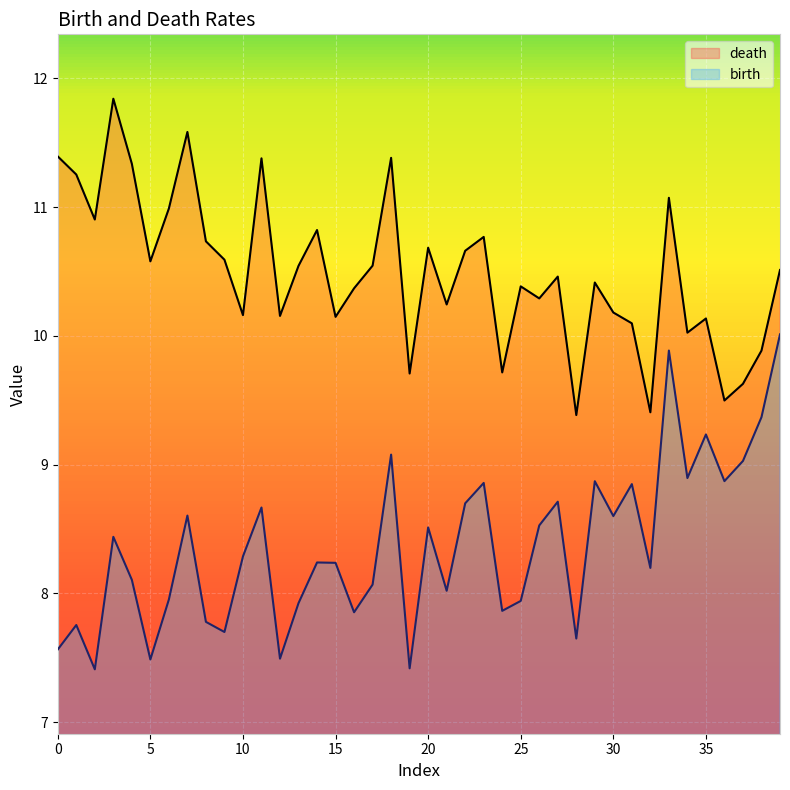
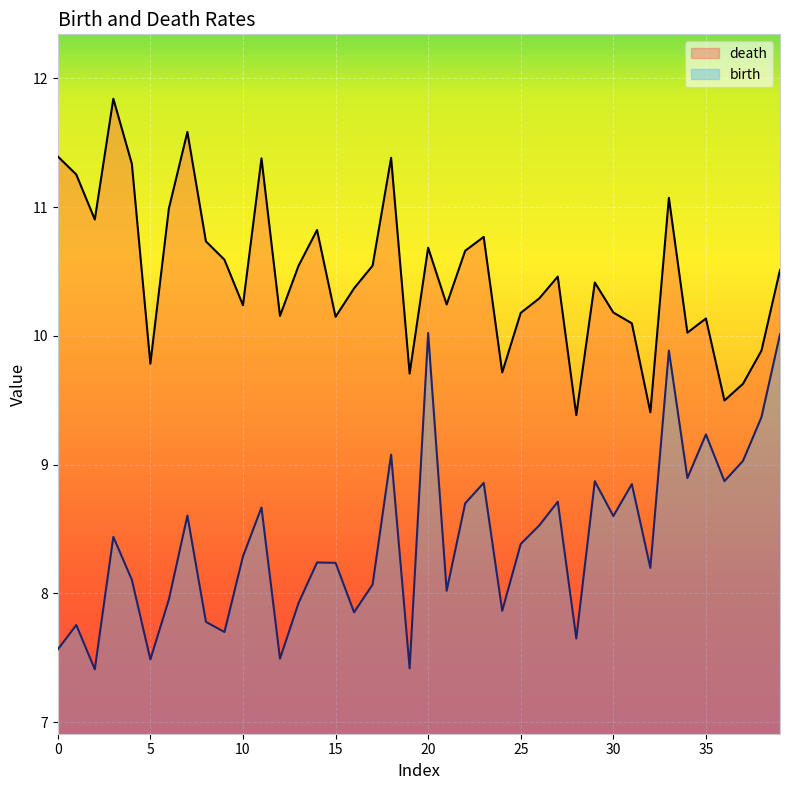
death, 5: 10.58 -> 9.78
death, 10: 10.16 -> 10.24
birth, 20: 8.51 -> 10.02
death, 25: 10.38 -> 10.18
birth, 25: 7.94 -> 8.38
